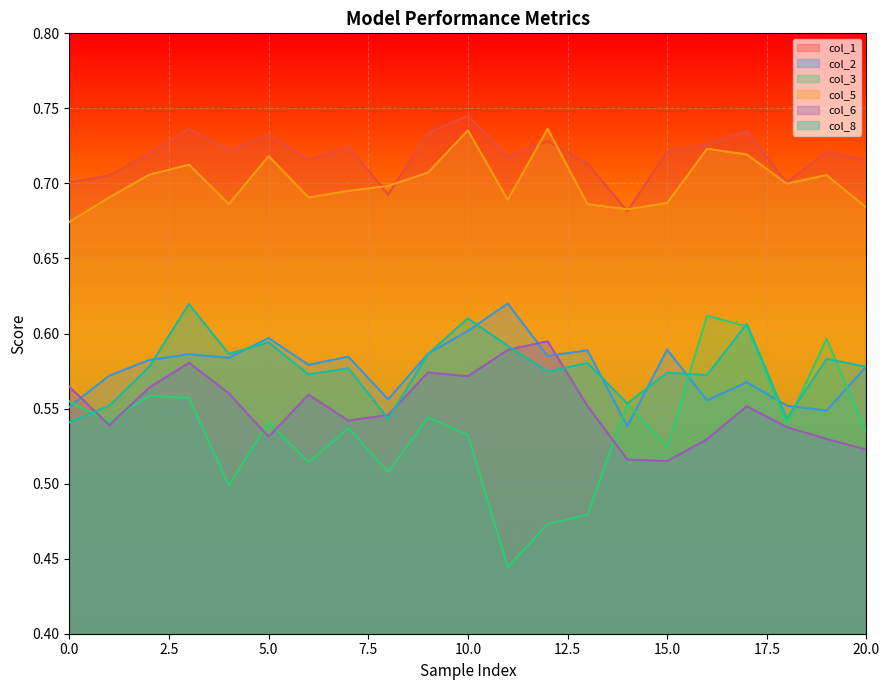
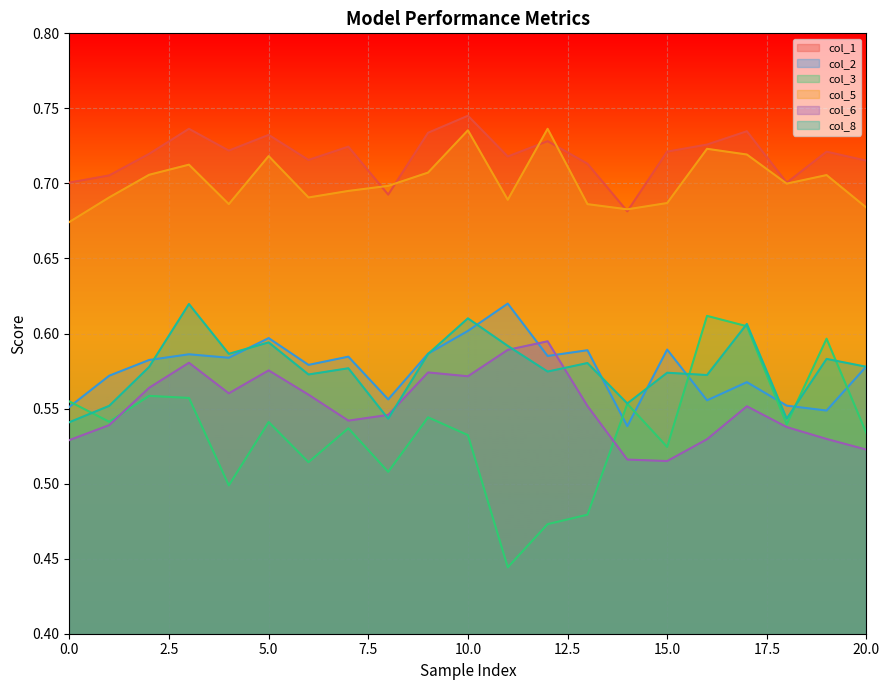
col_6, 0.0: 0.565 -> 0.529
col_6, 5.0: 0.531 -> 0.575
